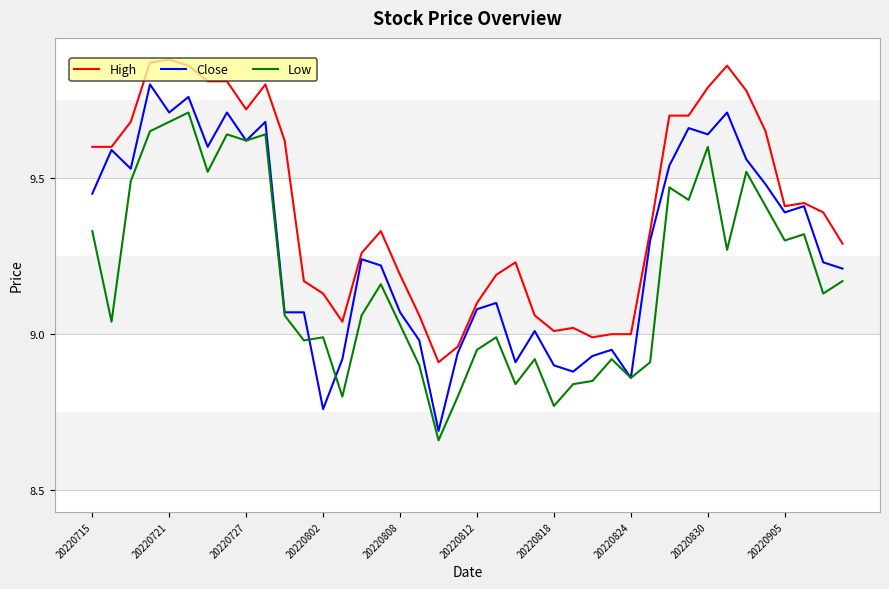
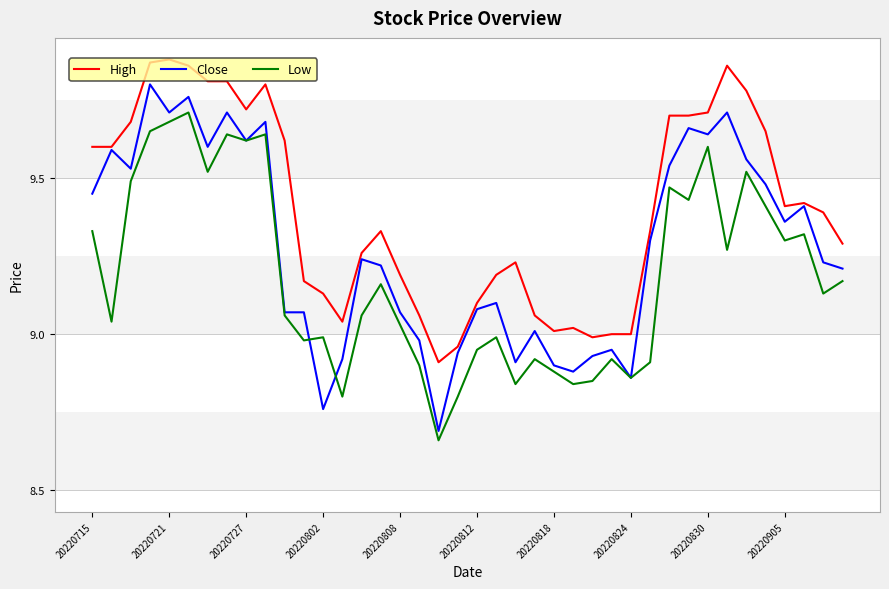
Low, 20220818: 8.77 -> 8.88
High, 20220830: 9.79 -> 9.71
Close, 20220905: 9.39 -> 9.36
